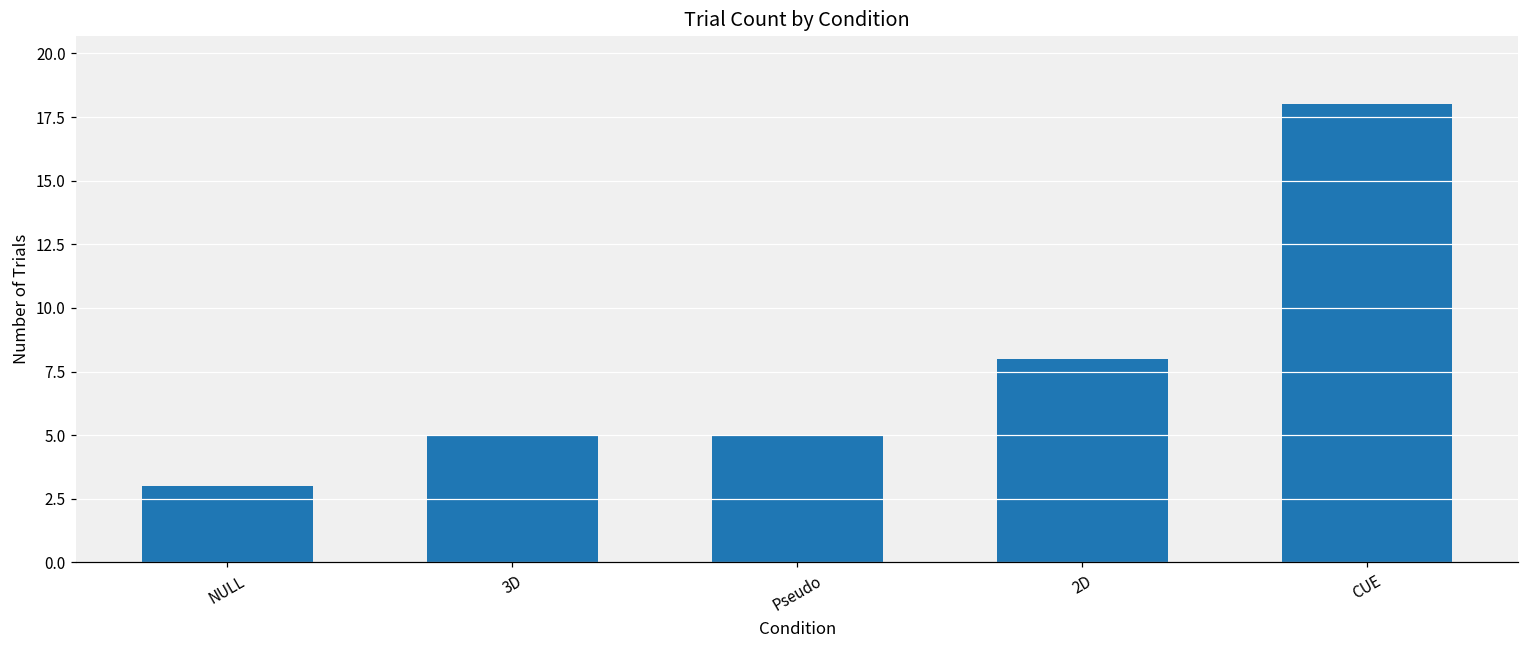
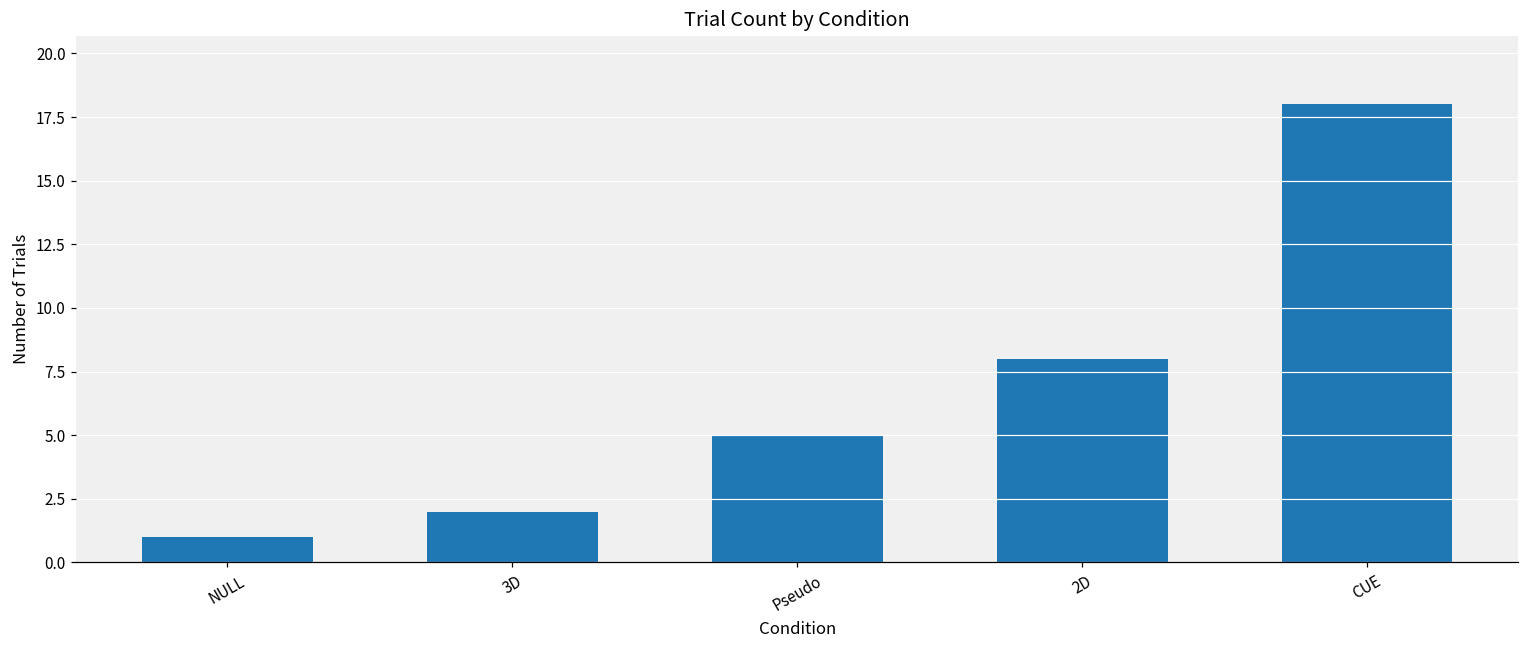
NULL: 3 -> 1
3D: 5 -> 2
